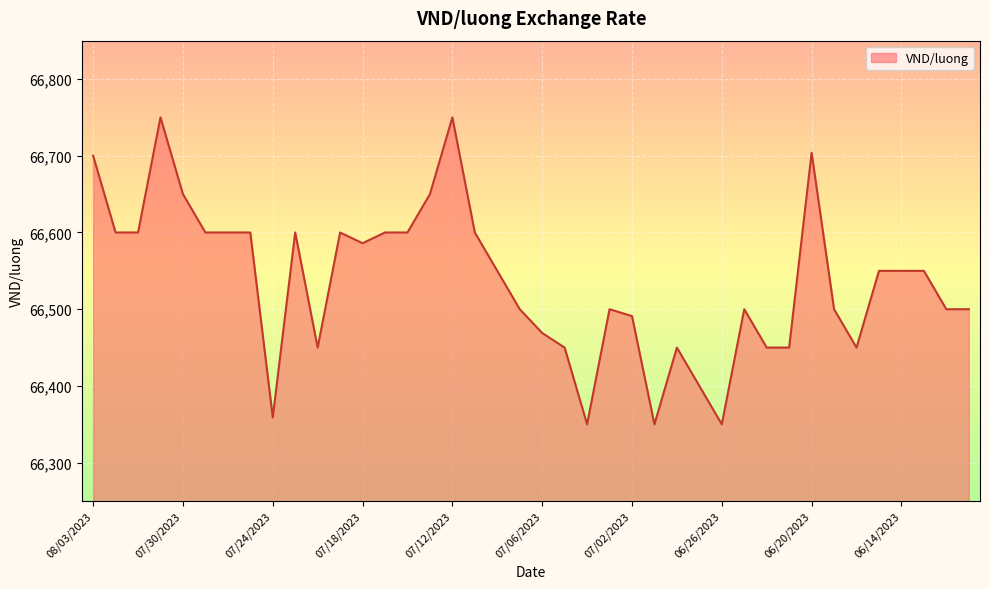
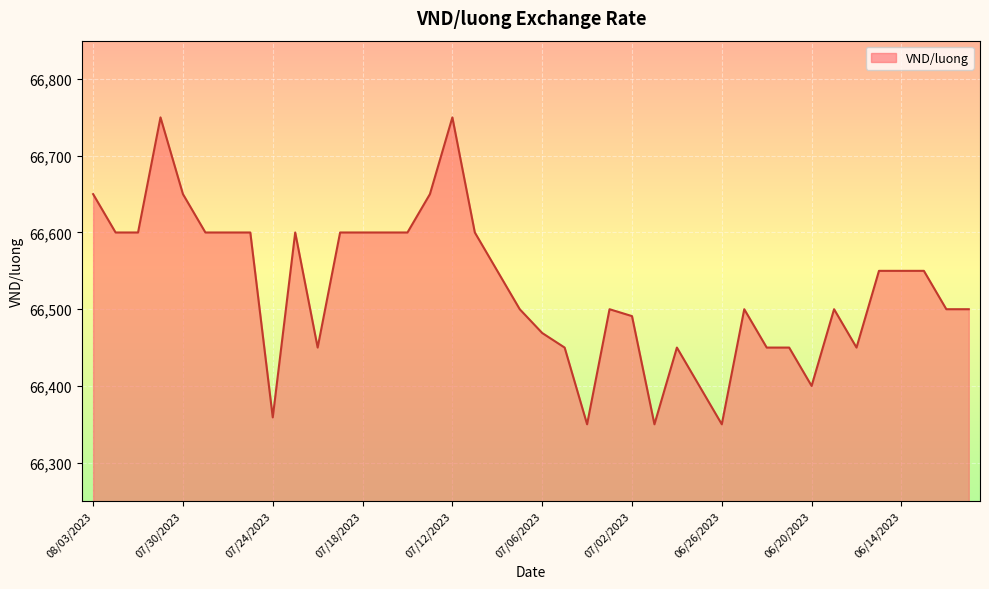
08/03/2023: 66,700 -> 66,650
07/18/2023: 66,590 -> 66,600
06/20/2023: 66,700 -> 66,400
